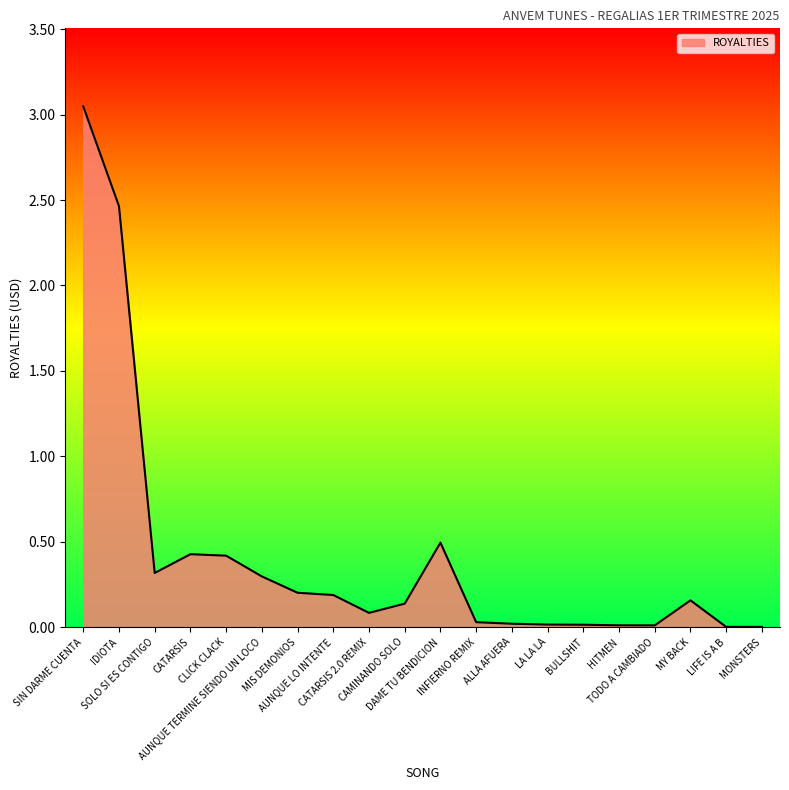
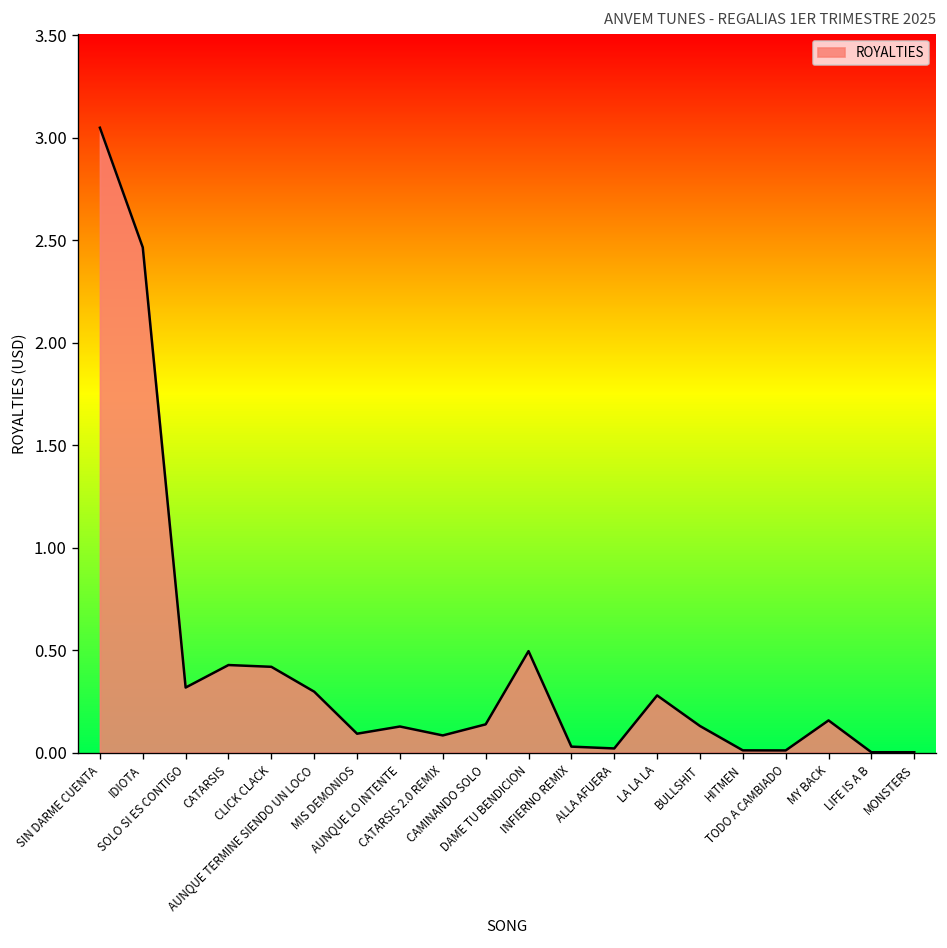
MIS DEMONIOS: 0.20 -> 0.09
AUNQUE LO INTENTE: 0.19 -> 0.13
LA LA LA: 0.02 -> 0.28
BULLSHIT: 0.01 -> 0.13
